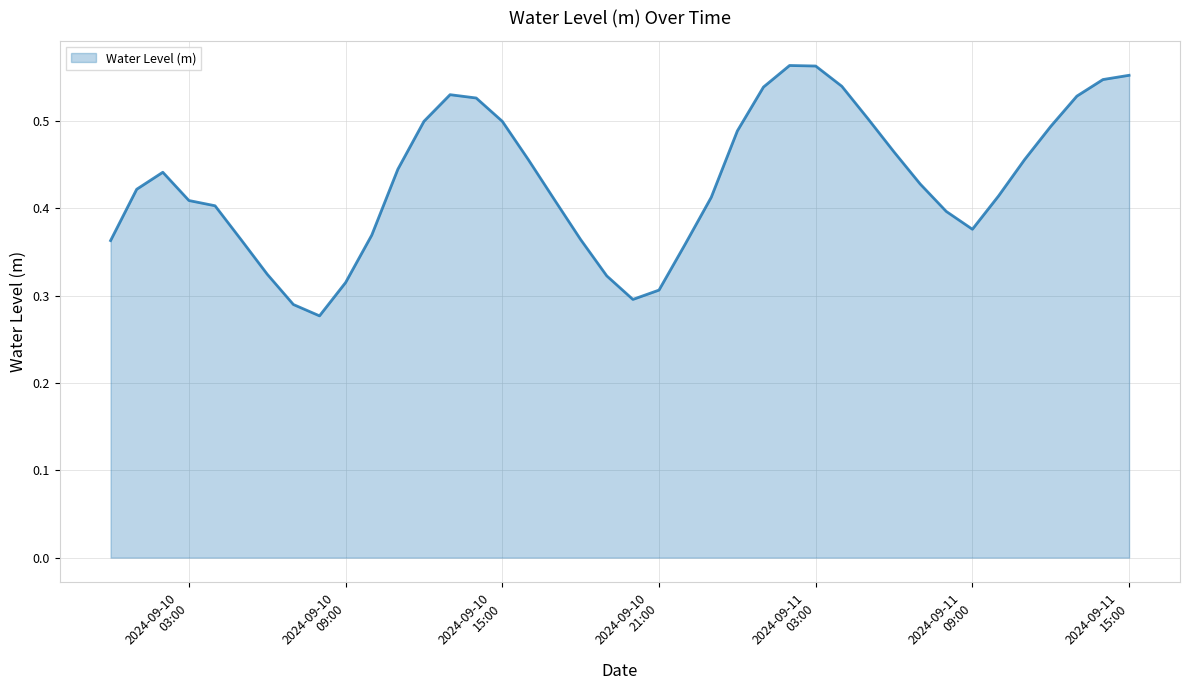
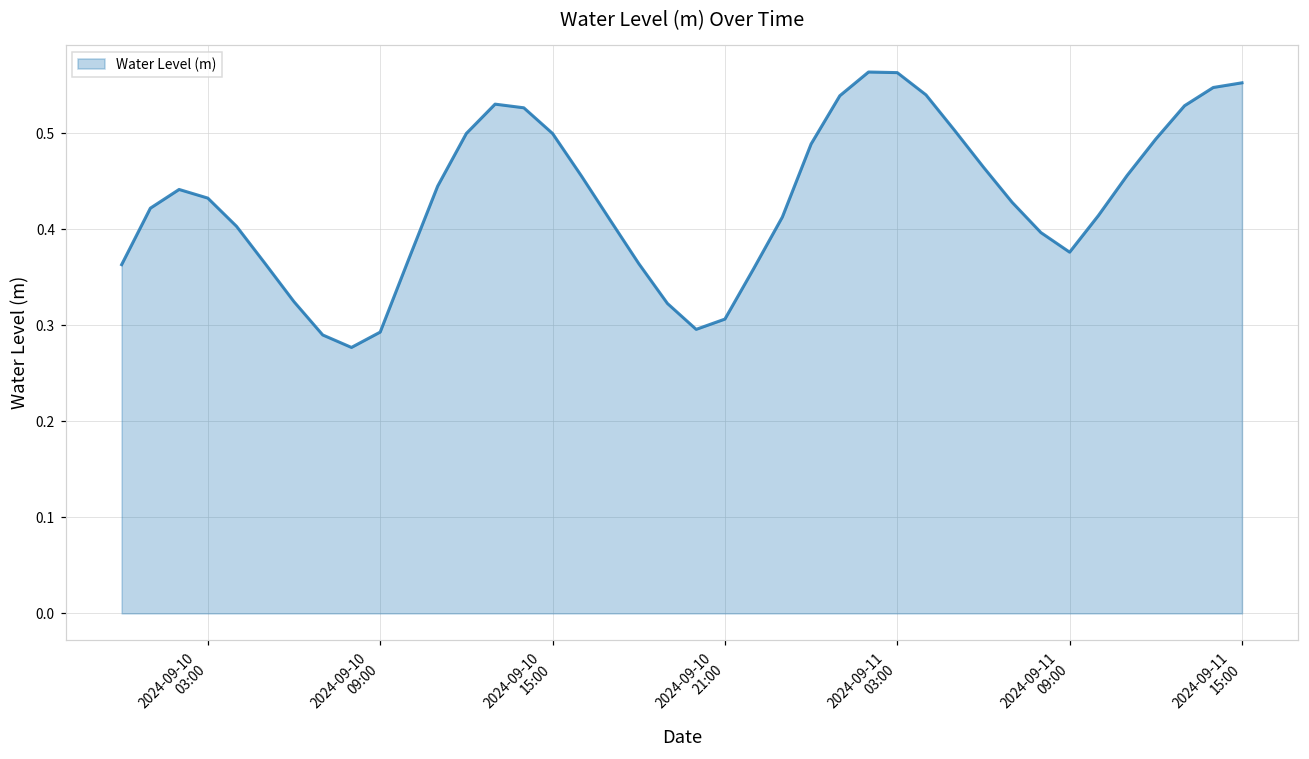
2024-09-10 03:00: 0.41 -> 0.43
2024-09-10 09:00: 0.32 -> 0.29
